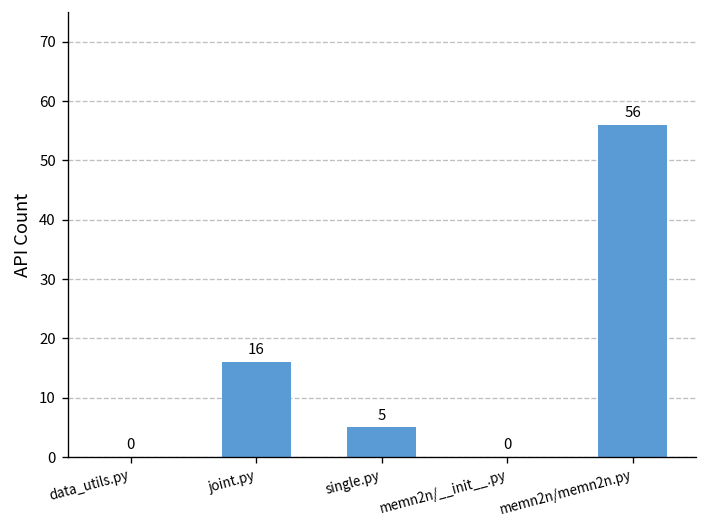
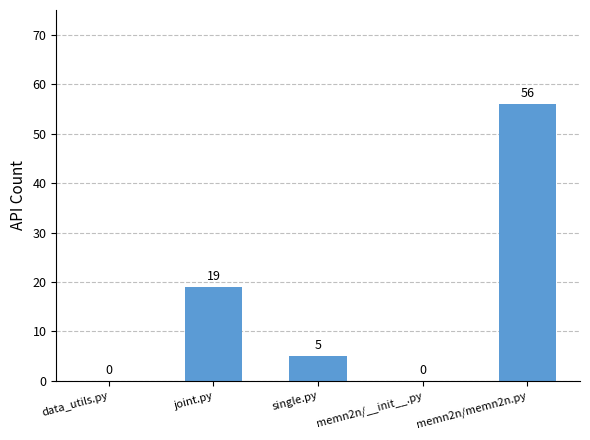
joint.py: 16 -> 19
